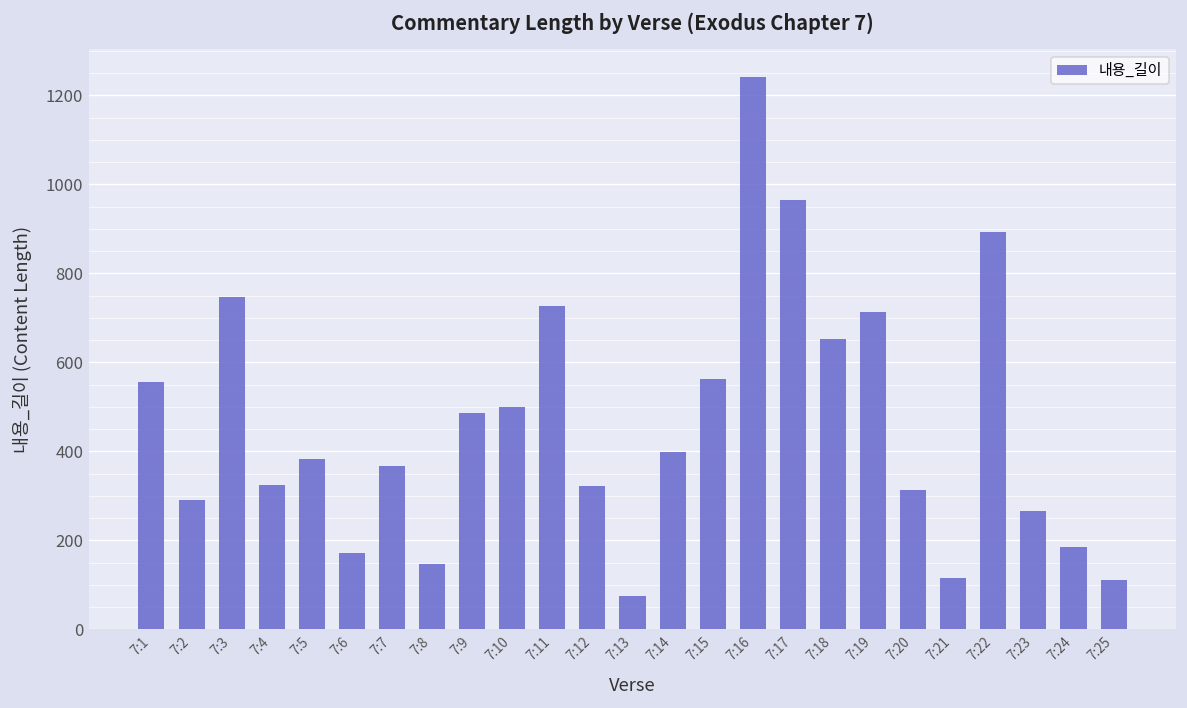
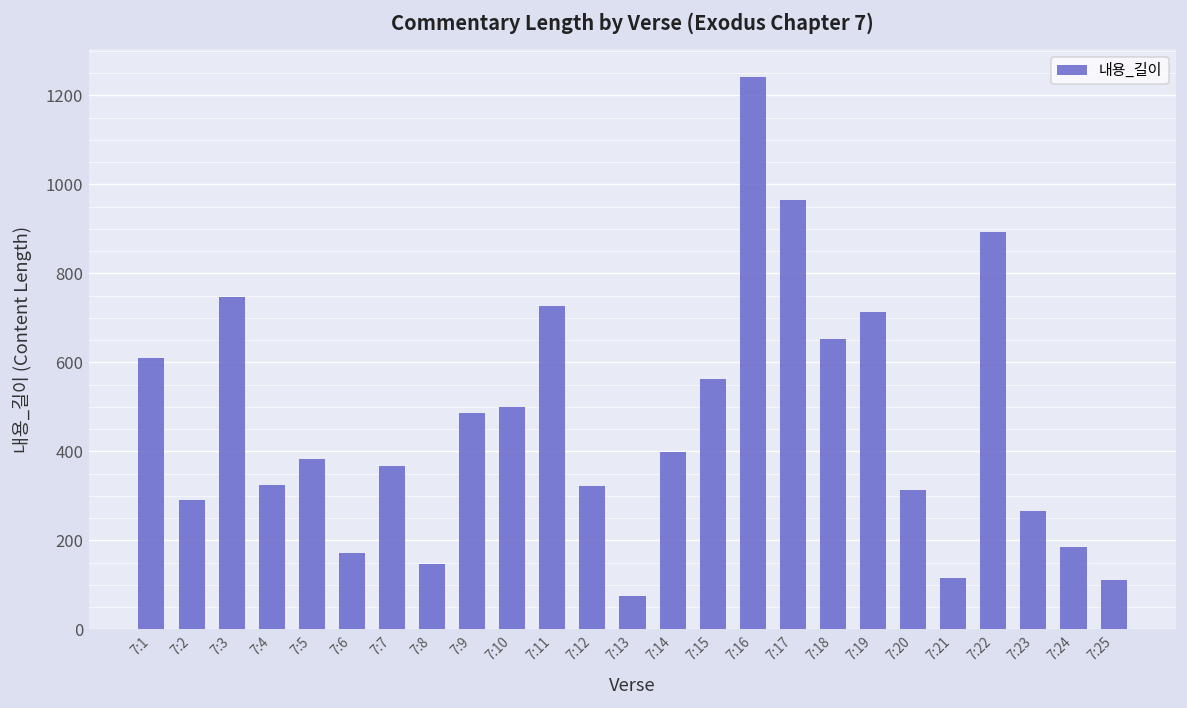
7:1: 560 -> 610
